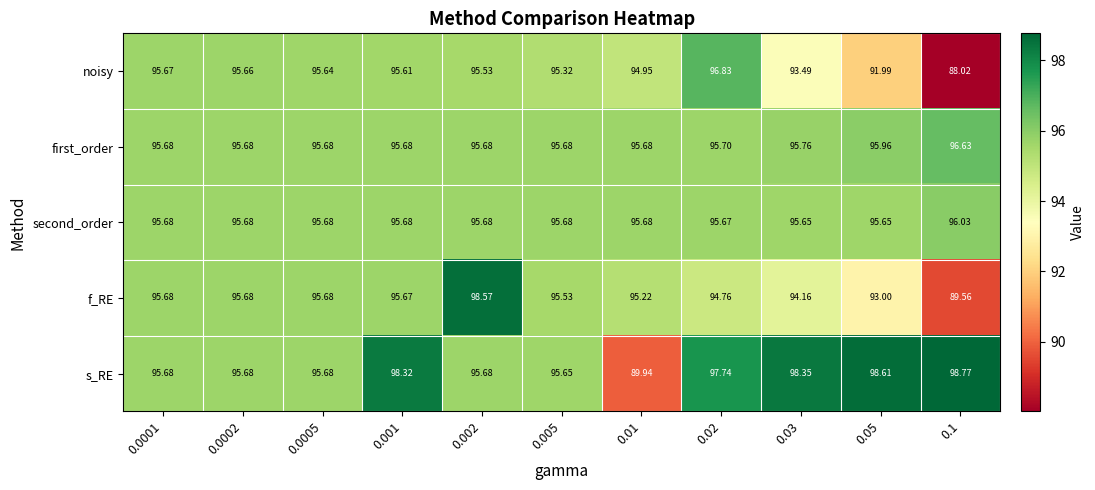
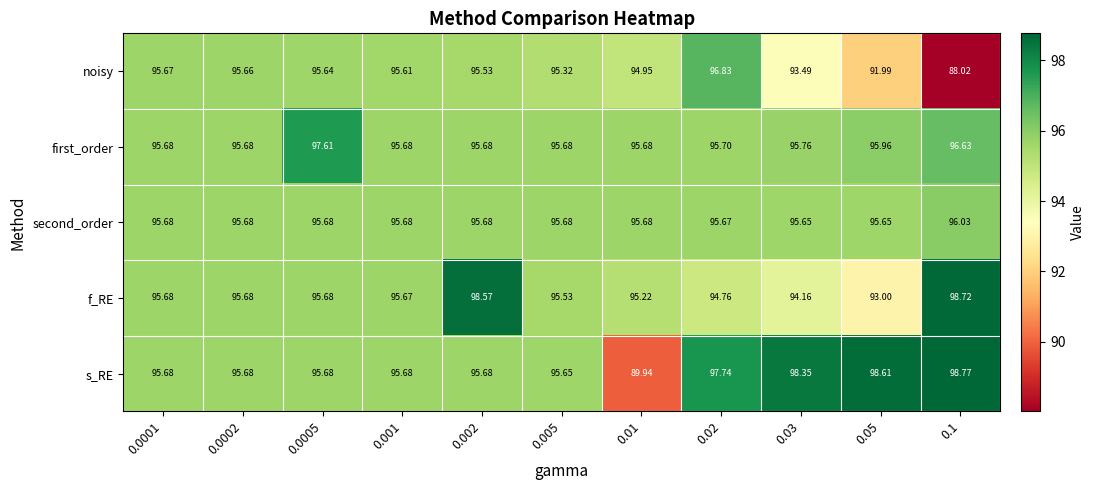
first_order, 0.0005: 95.68 -> 97.61
f_RE, 0.1: 89.56 -> 98.72
s_RE, 0.001: 98.32 -> 95.68
